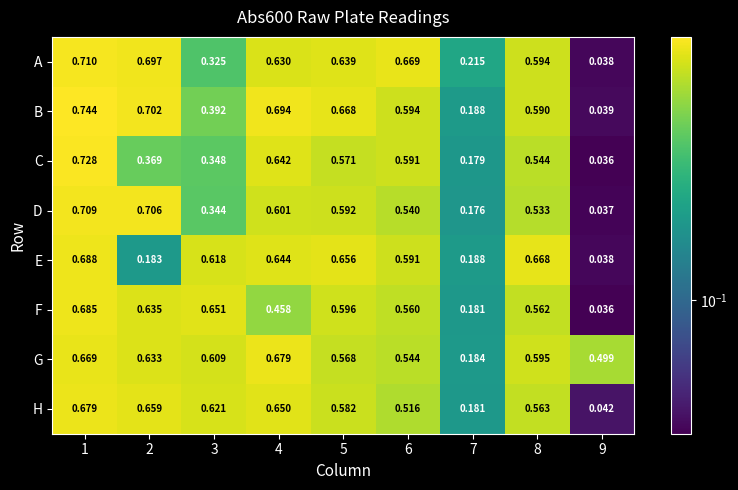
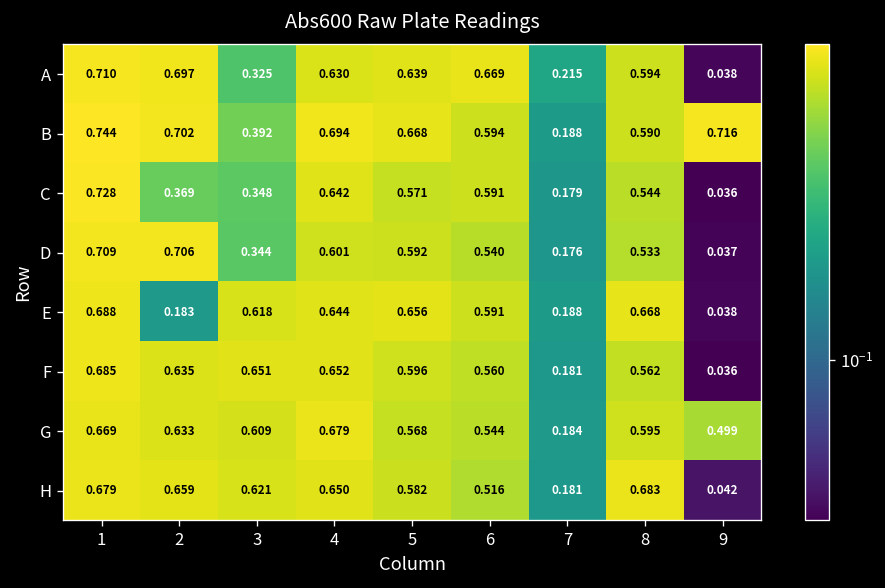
B, 9: 0.039 -> 0.716
F, 4: 0.458 -> 0.652
H, 8: 0.563 -> 0.683
